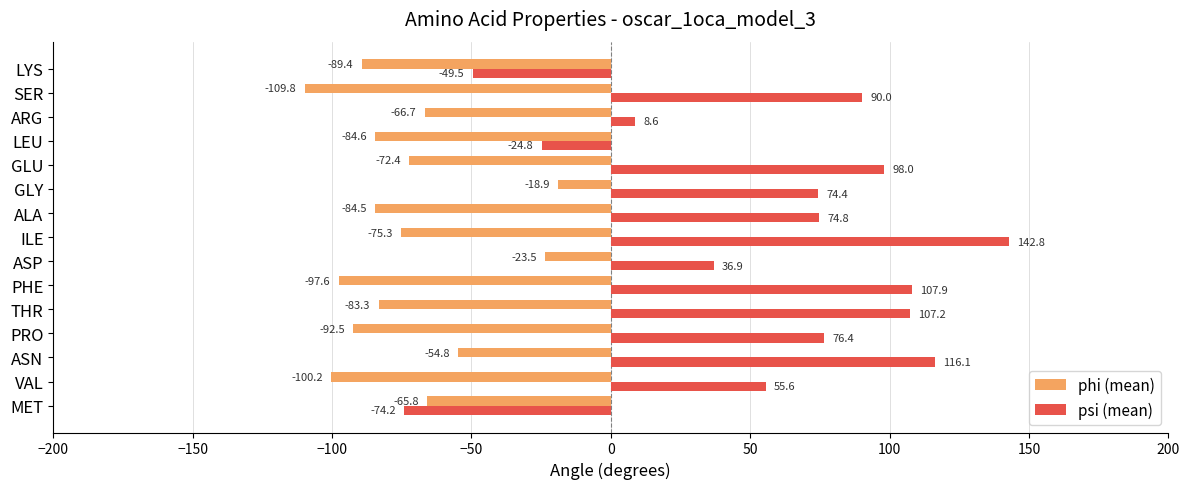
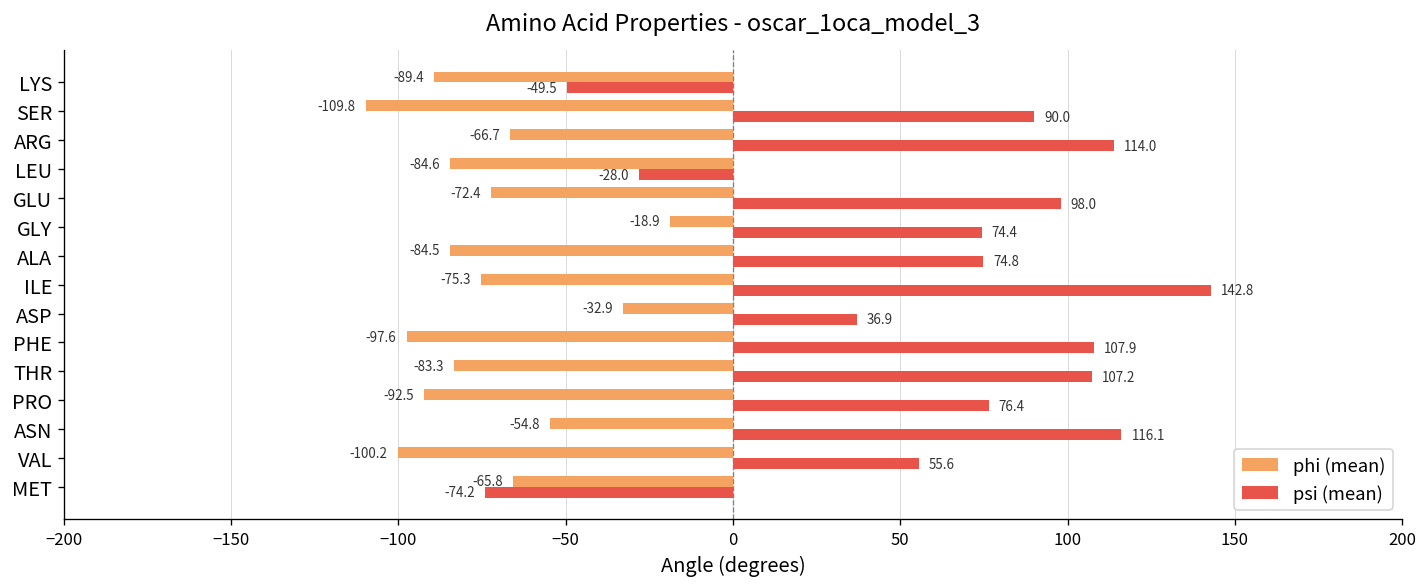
psi (mean), ARG: 8.6 -> 114.0
psi (mean), LEU: -24.8 -> -28.0
phi (mean), ASP: -23.5 -> -32.9
